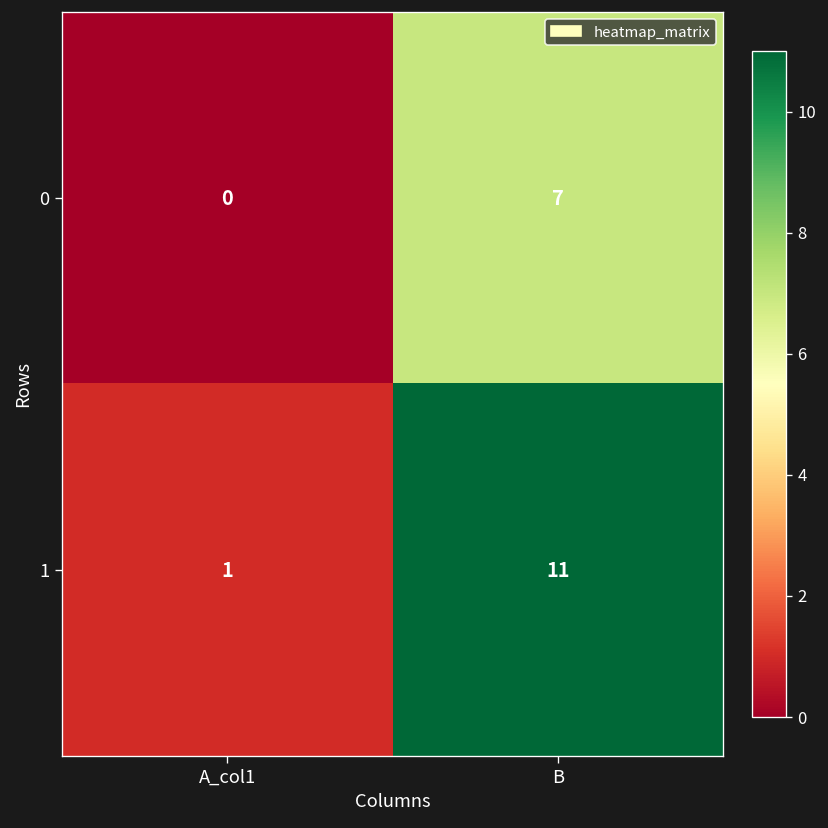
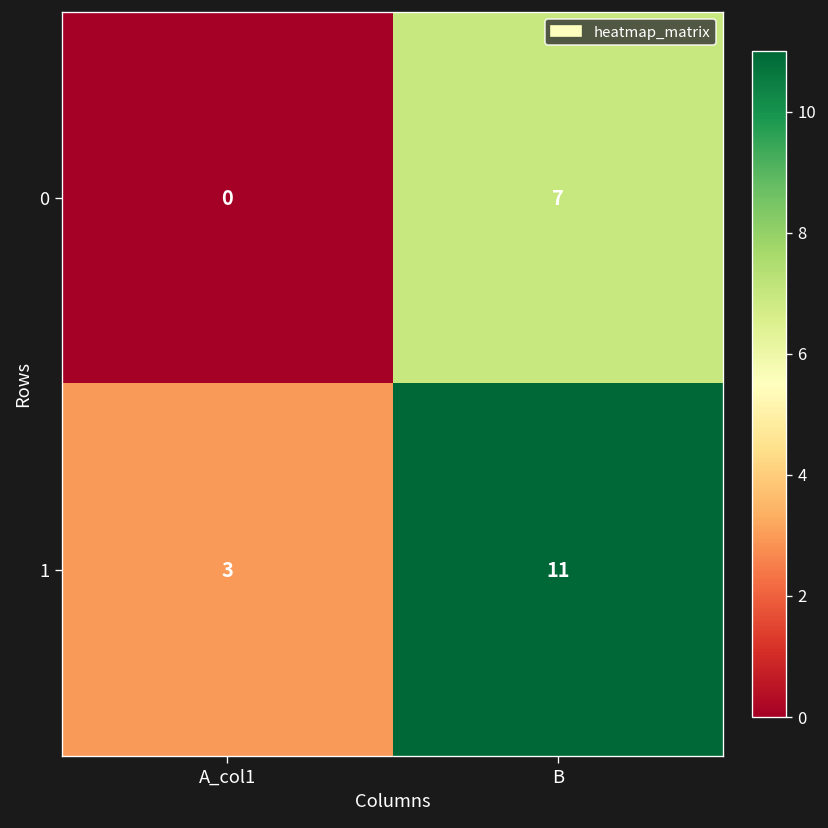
1, A_col1: 1 -> 3
